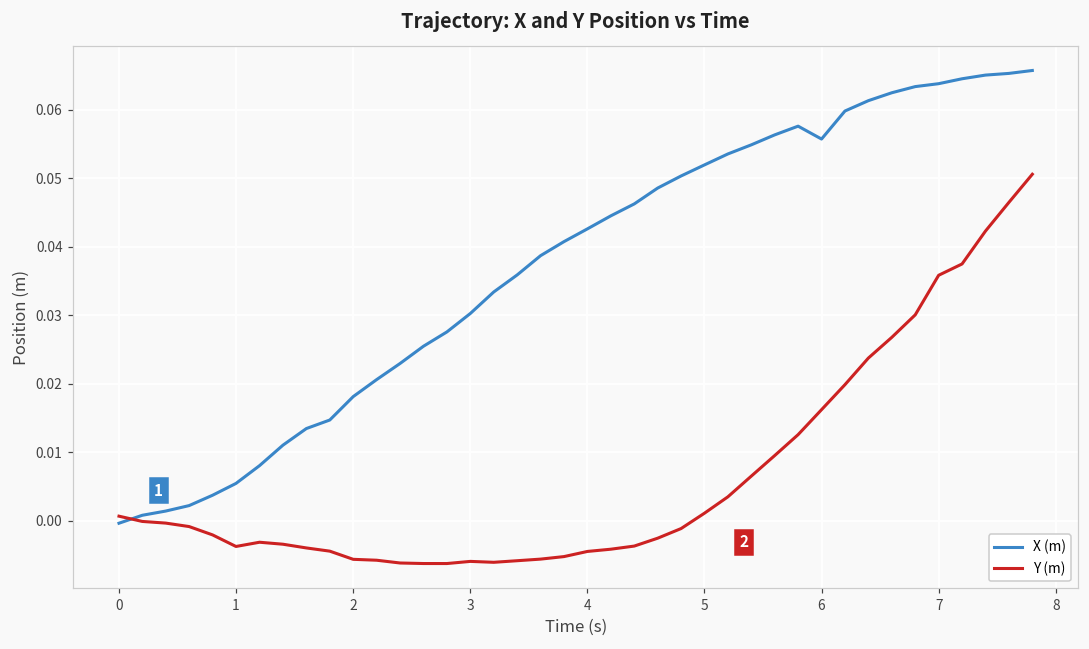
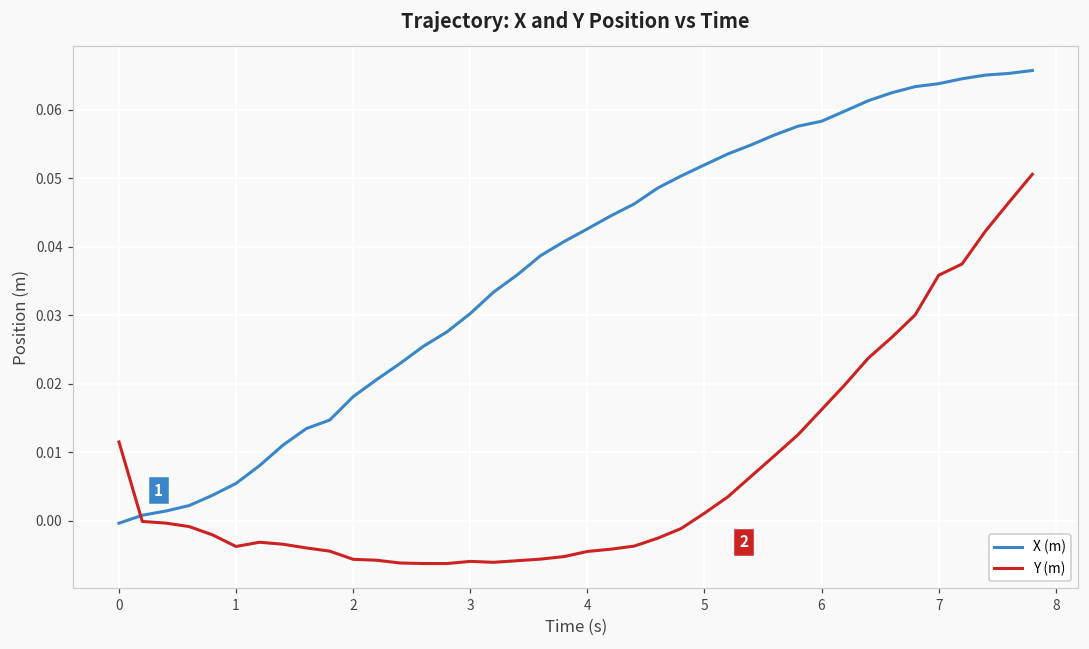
Y (m), 0: 0.001 -> 0.012
X (m), 6: 0.056 -> 0.058
